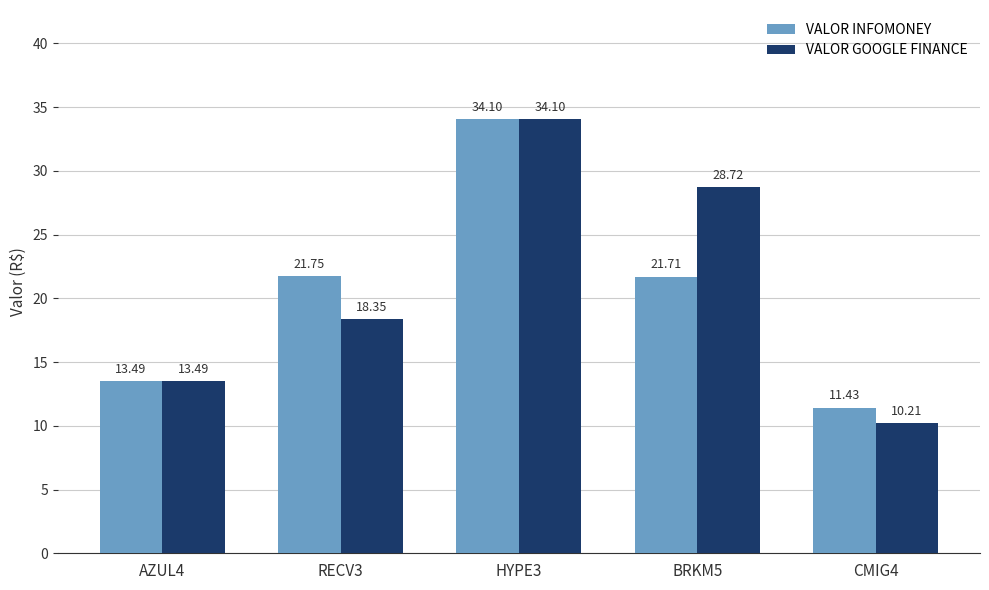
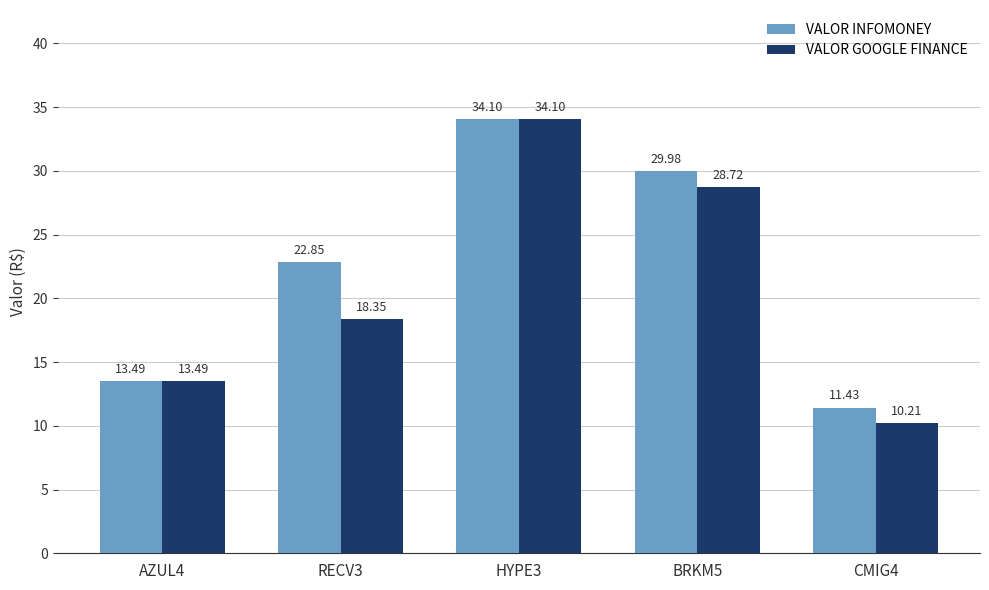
VALOR INFOMONEY, RECV3: 21.75 -> 22.85
VALOR INFOMONEY, BRKM5: 21.71 -> 29.98
